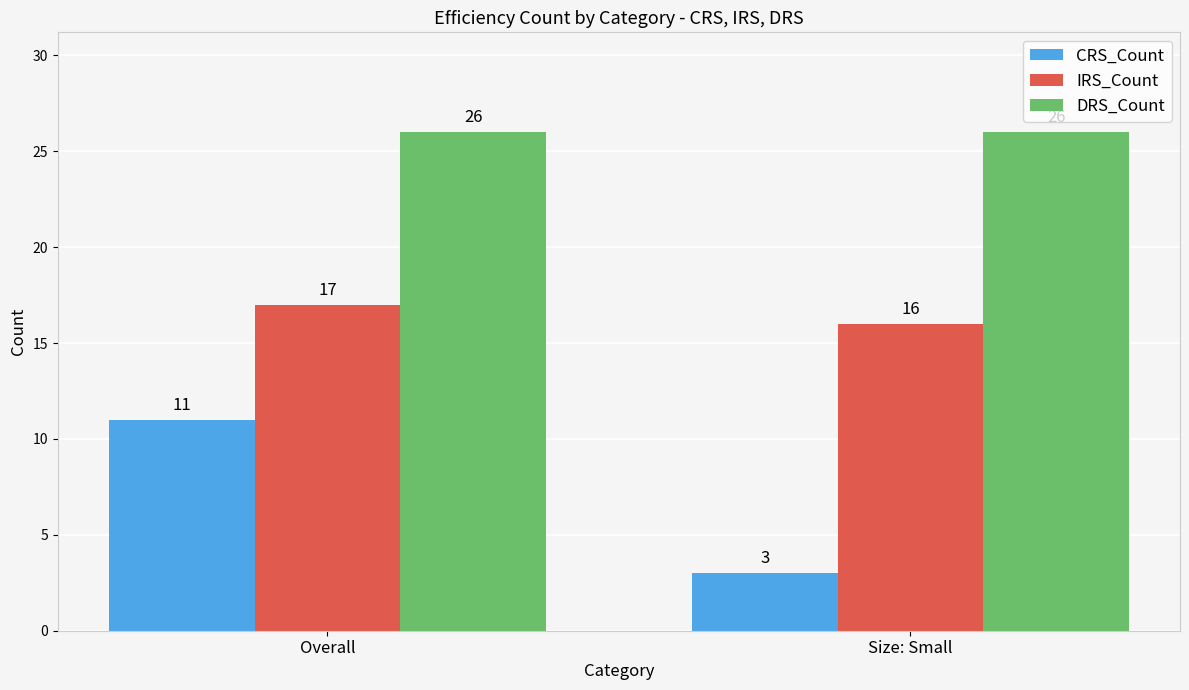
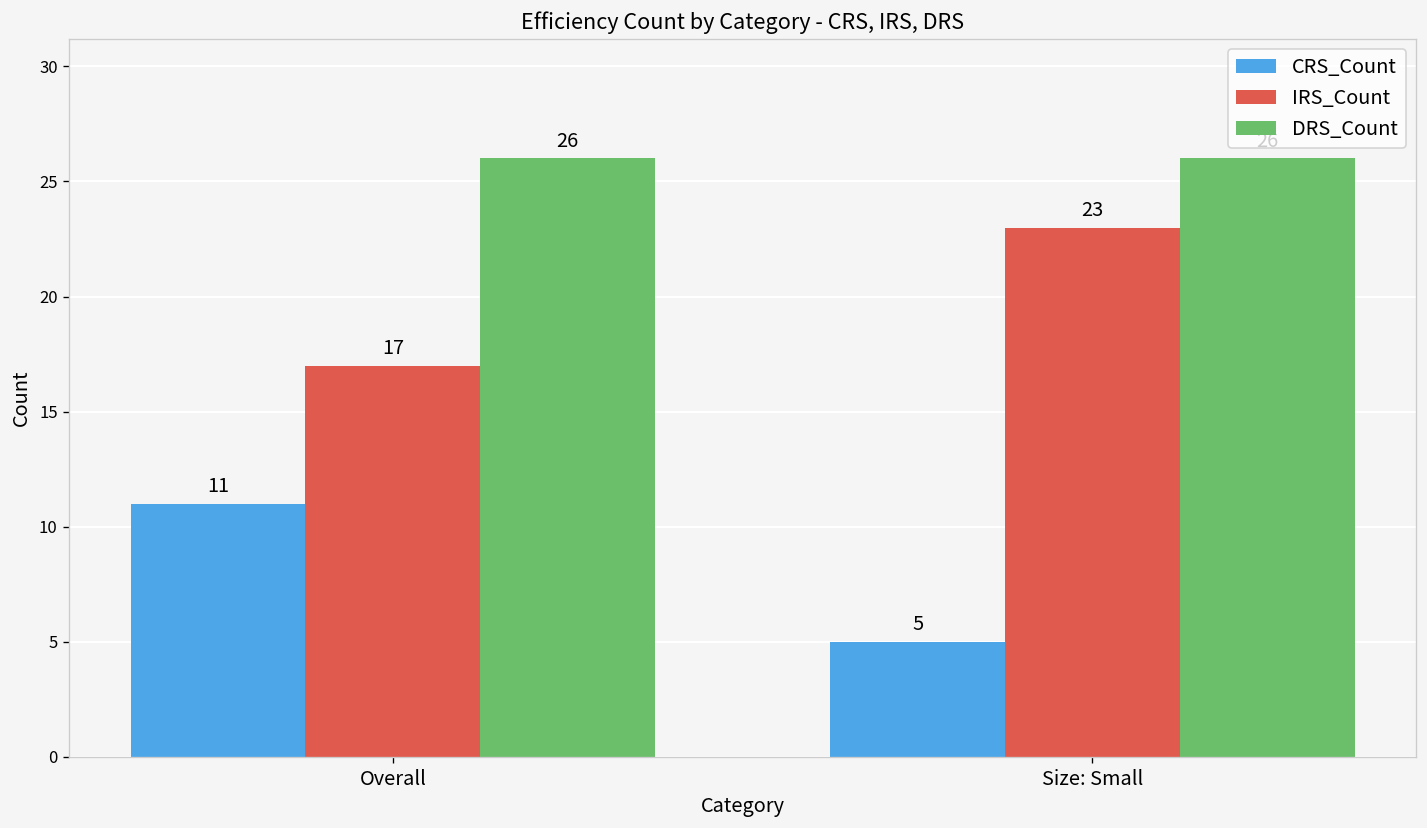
CRS_Count, Size: Small: 3 -> 5
IRS_Count, Size: Small: 16 -> 23
